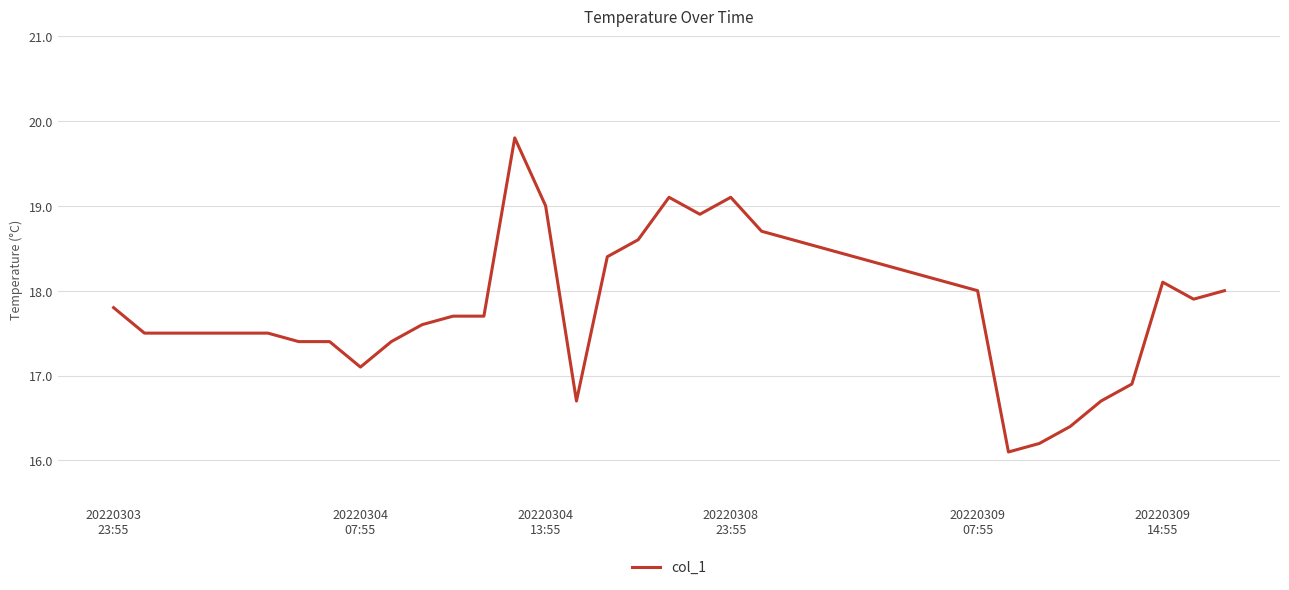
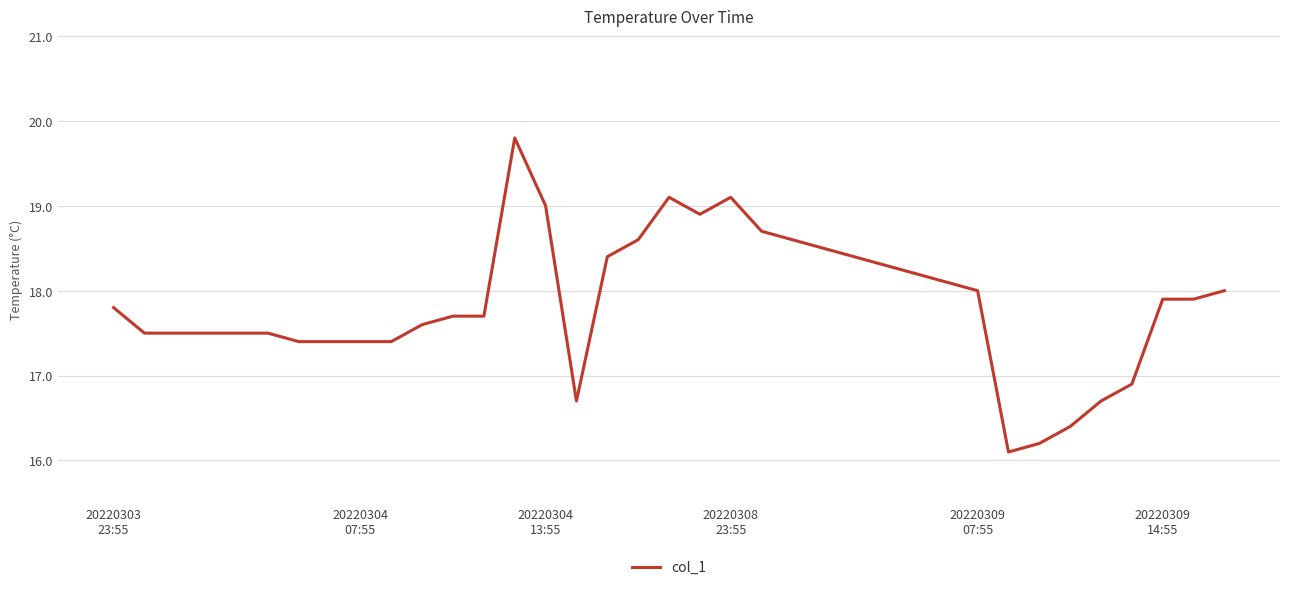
20220304 07:55: 17.1 -> 17.4
20220309 14:55: 18.1 -> 17.9
